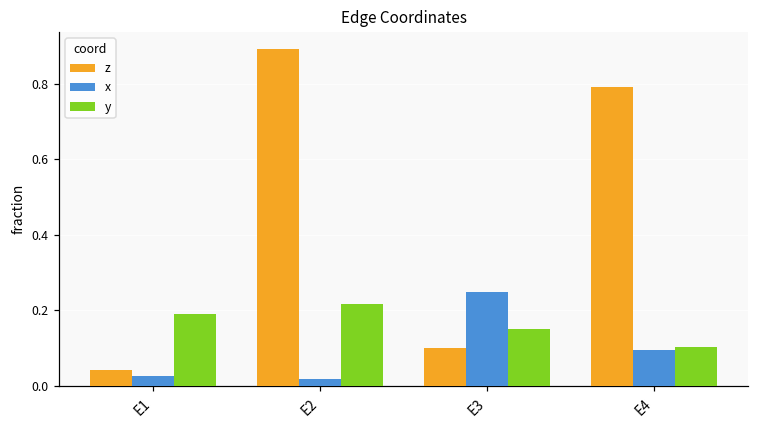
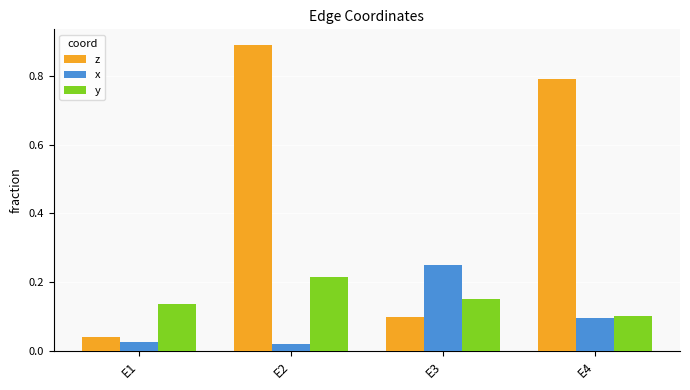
y, E1: 0.19 -> 0.14
